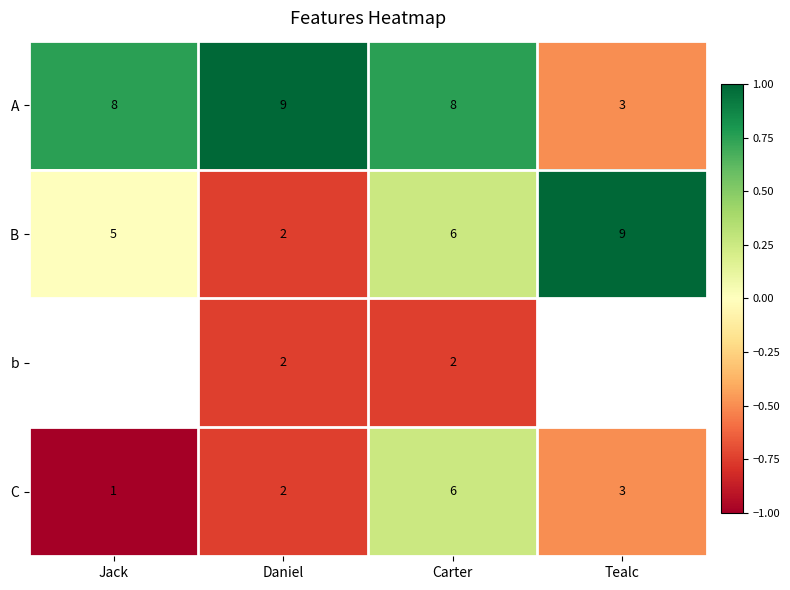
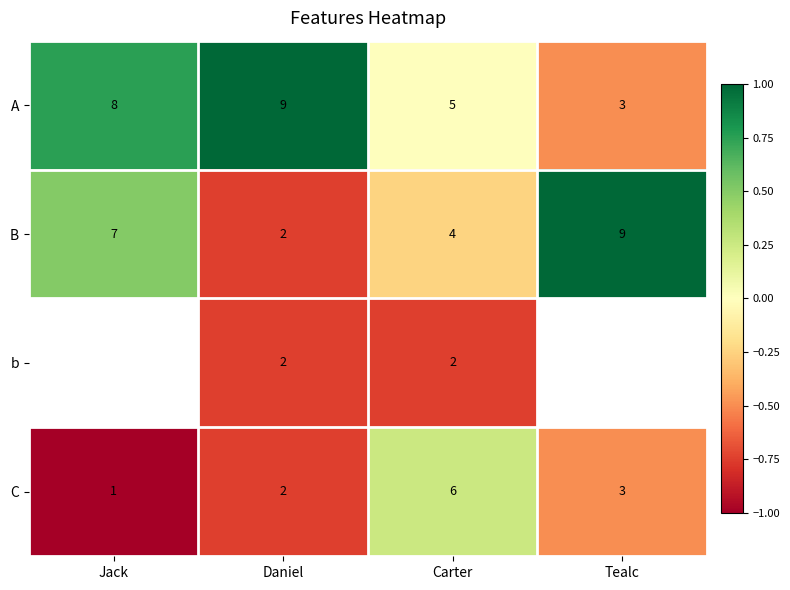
A, Carter: 8 -> 5
B, Jack: 5 -> 7
B, Carter: 6 -> 4
